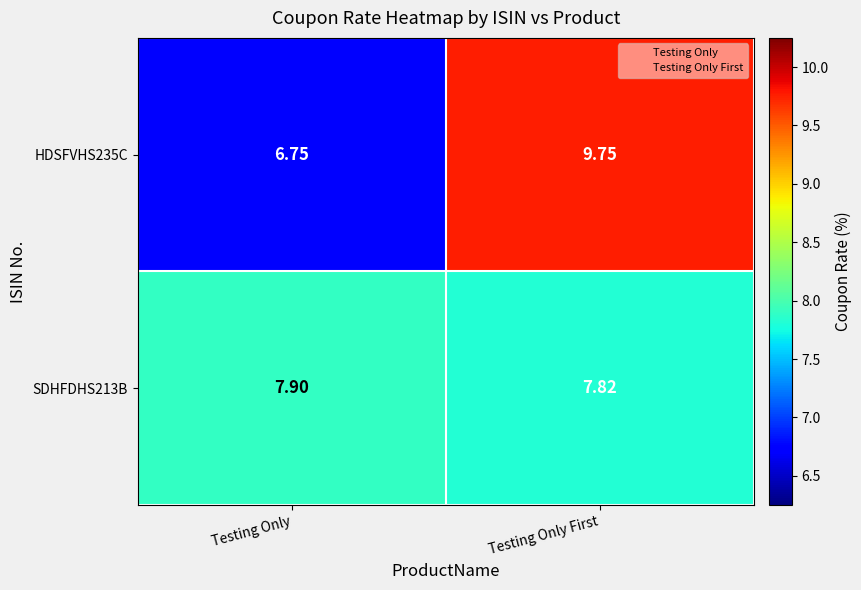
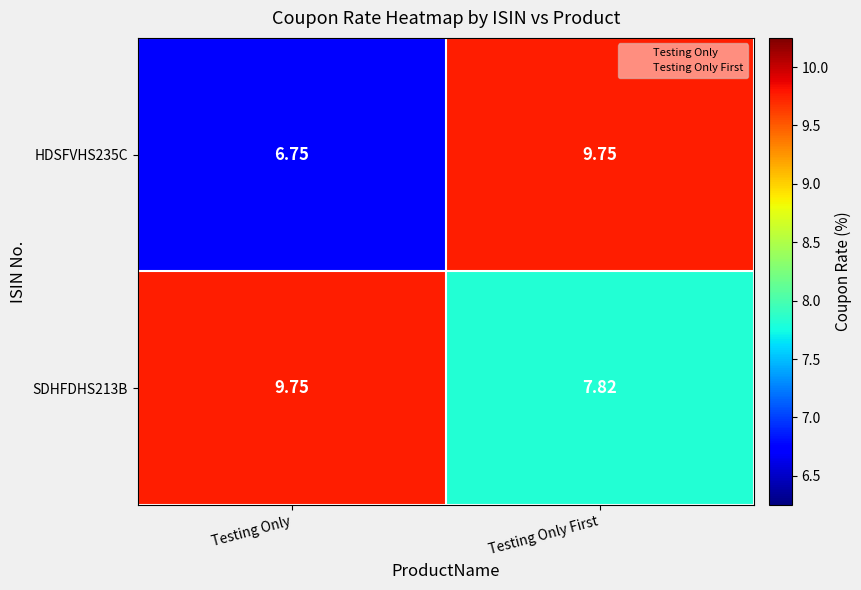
SDHFDHS213B, Testing Only: 7.90 -> 9.75
